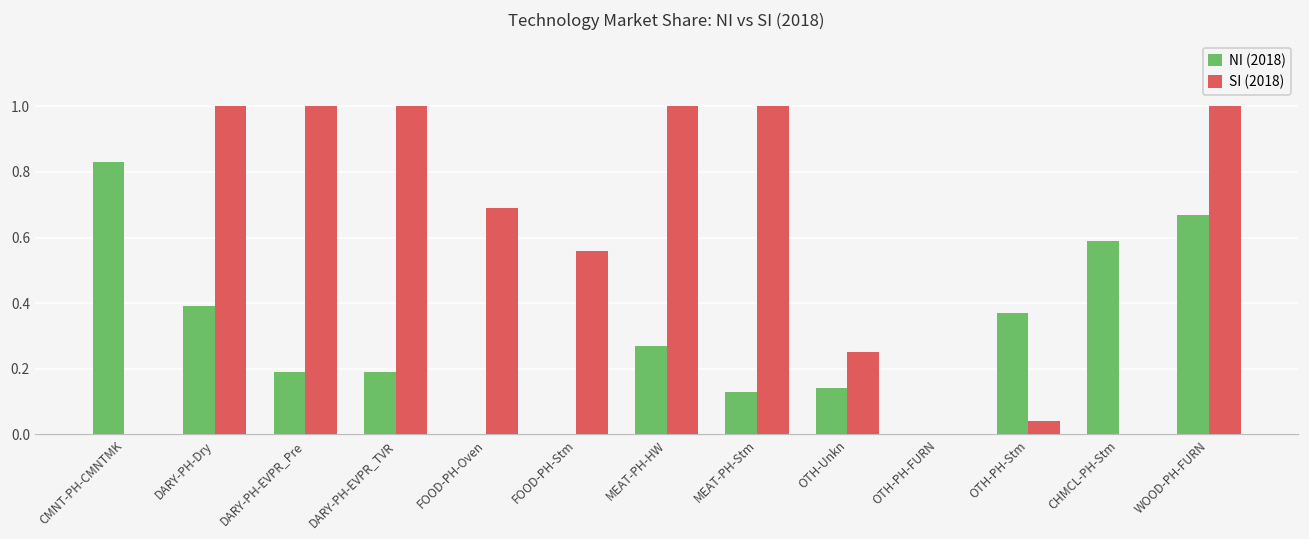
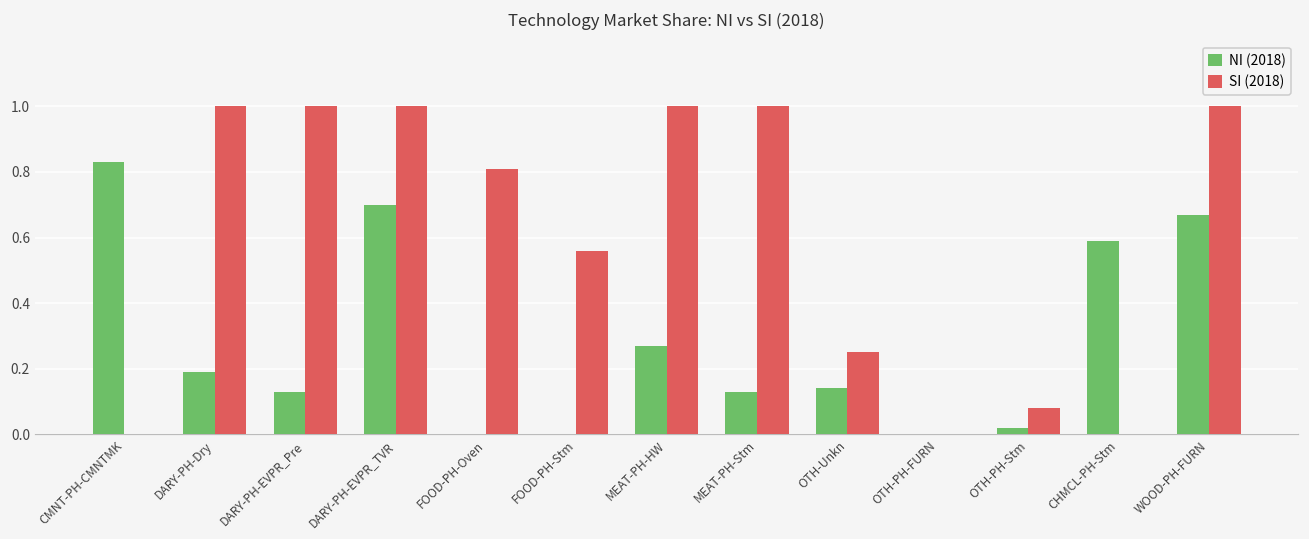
NI (2018), DARY-PH-Dry: 0.39 -> 0.19
NI (2018), DARY-PH-EVPR_Pre: 0.19 -> 0.13
NI (2018), DARY-PH-EVPR_TVR: 0.19 -> 0.70
SI (2018), FOOD-PH-Oven: 0.69 -> 0.81
NI (2018), OTH-PH-Stm: 0.37 -> 0.02
SI (2018), OTH-PH-Stm: 0.04 -> 0.08
